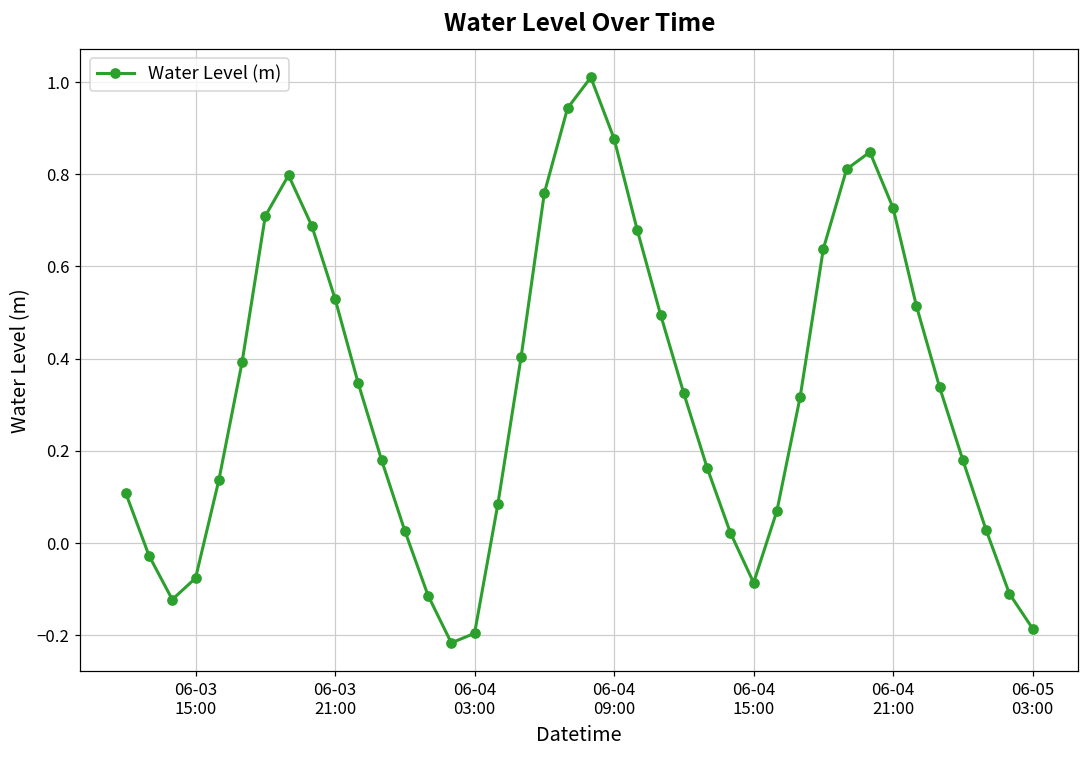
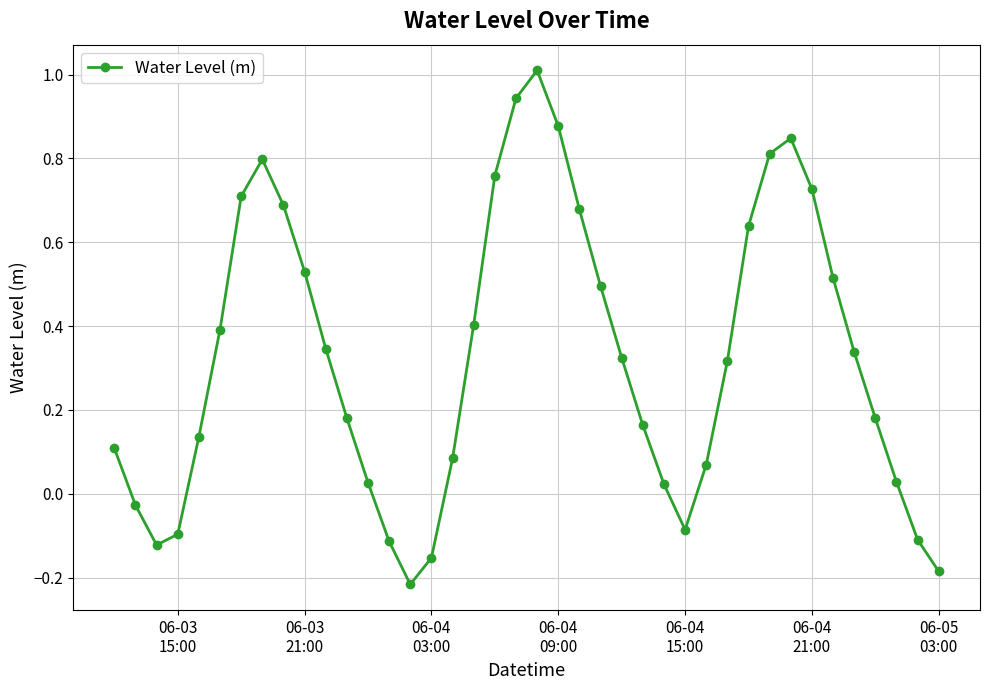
06-03 15:00: -0.08 -> -0.10
06-04 03:00: -0.20 -> -0.15
